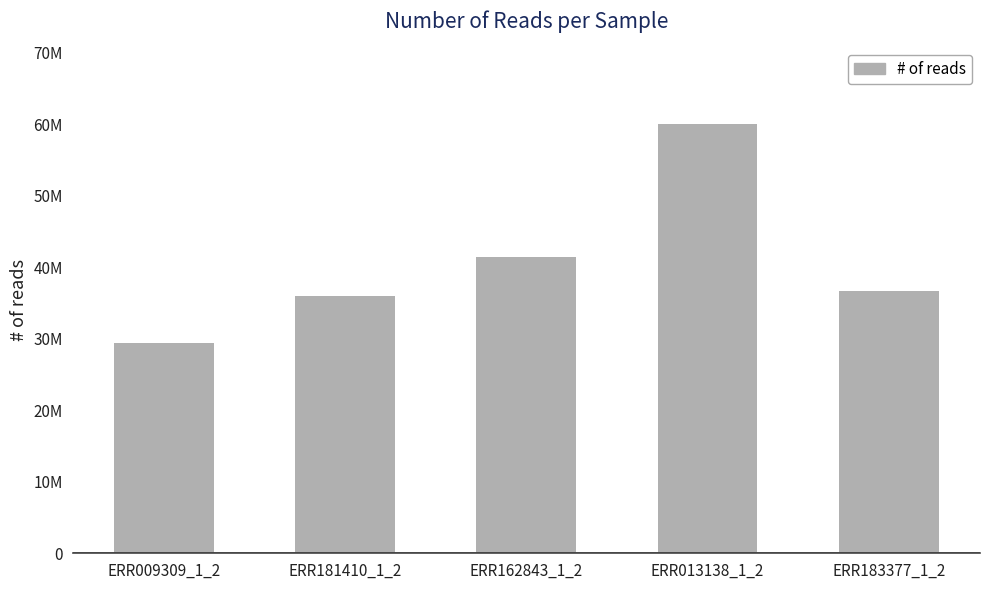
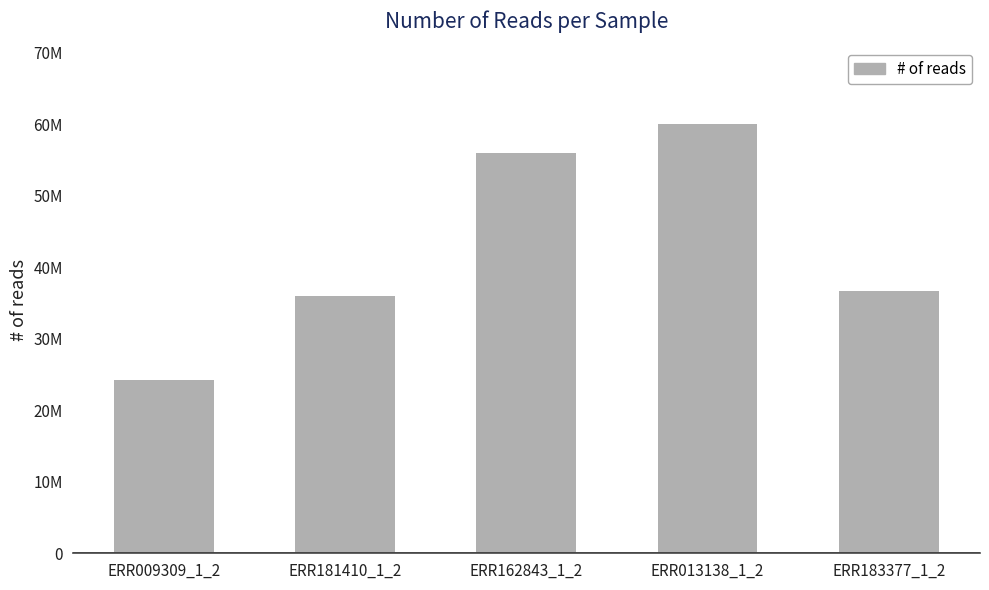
ERR009309_1_2: 29000000 -> 24000000
ERR162843_1_2: 41000000 -> 56000000
